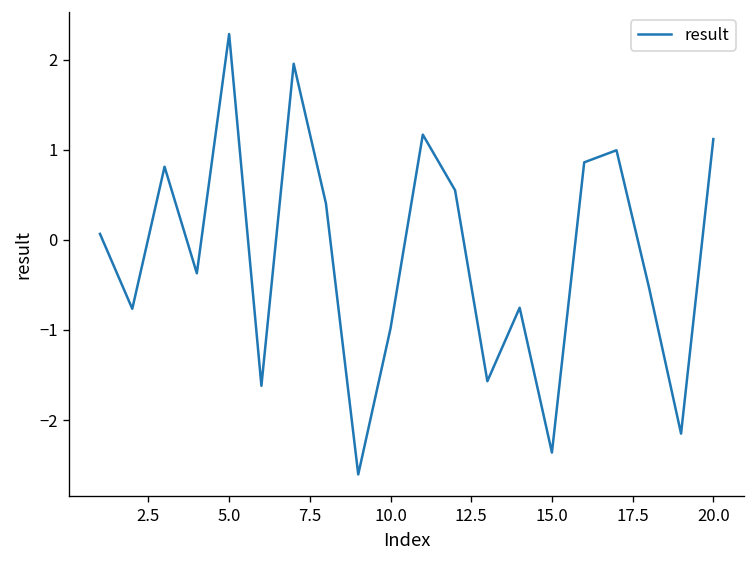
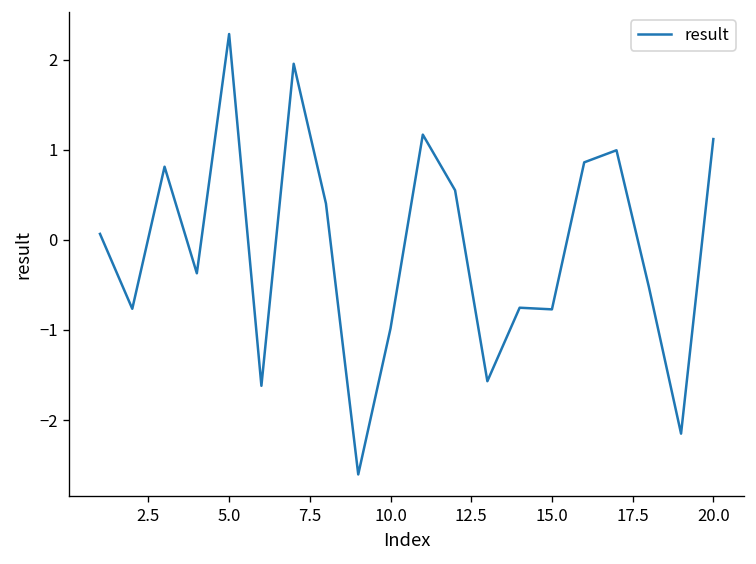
15.0: -2.4 -> -0.8
